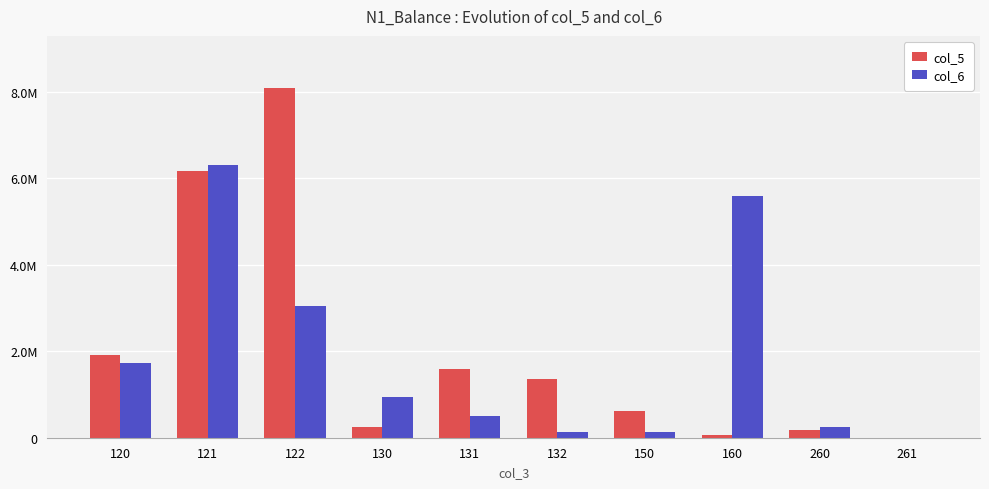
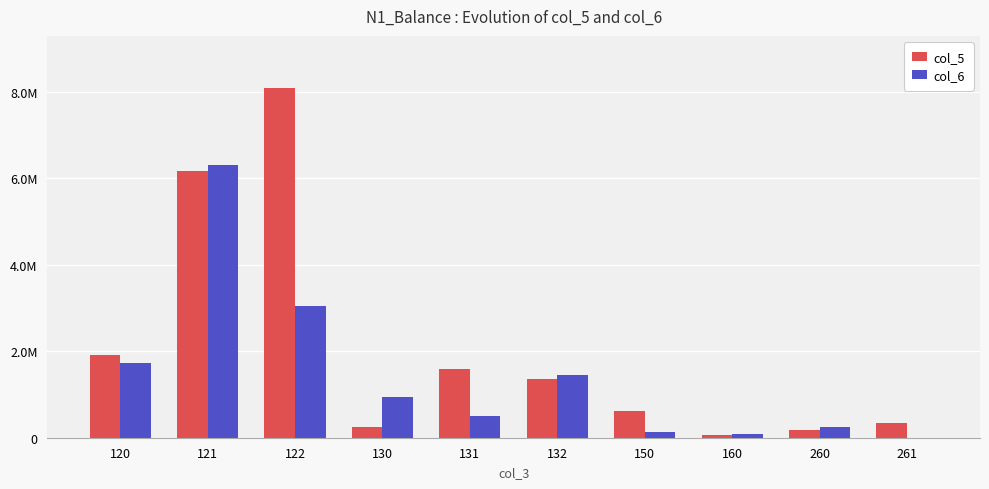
col_6, 132: 100000 -> 1400000
col_6, 160: 5600000 -> 100000
col_5, 261: 0 -> 400000
